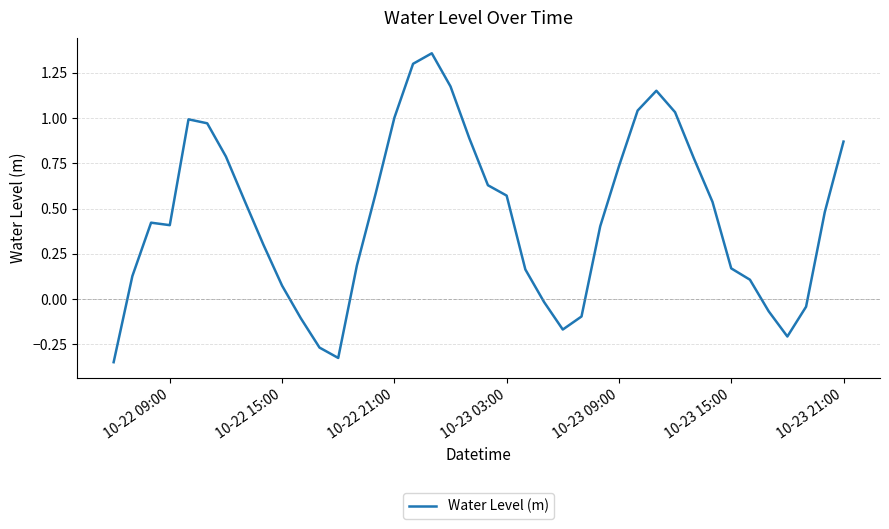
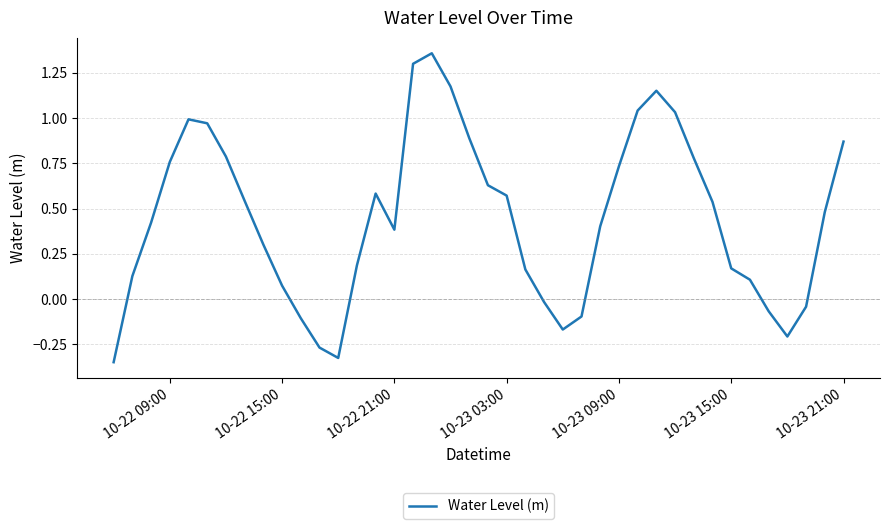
10-22 09:00: 0.41 -> 0.76
10-22 21:00: 1.00 -> 0.38
